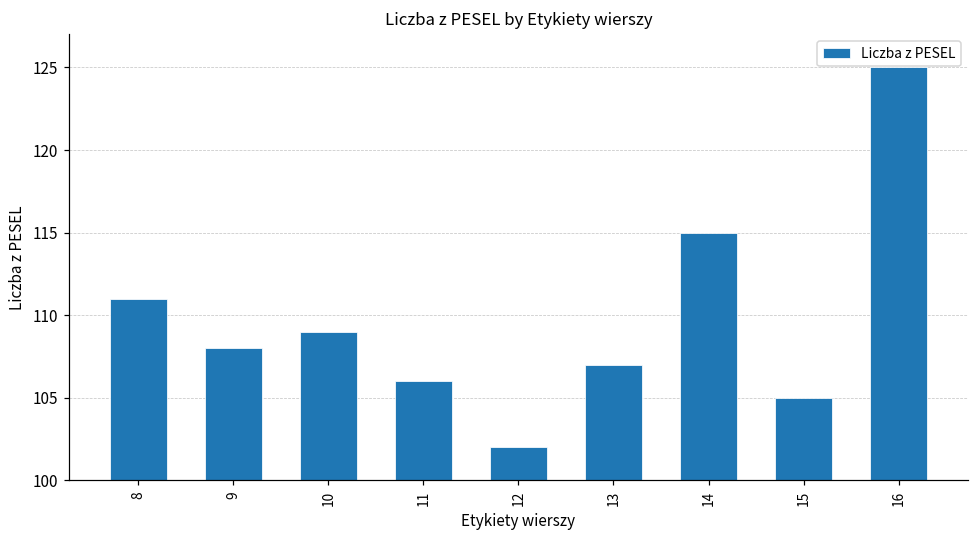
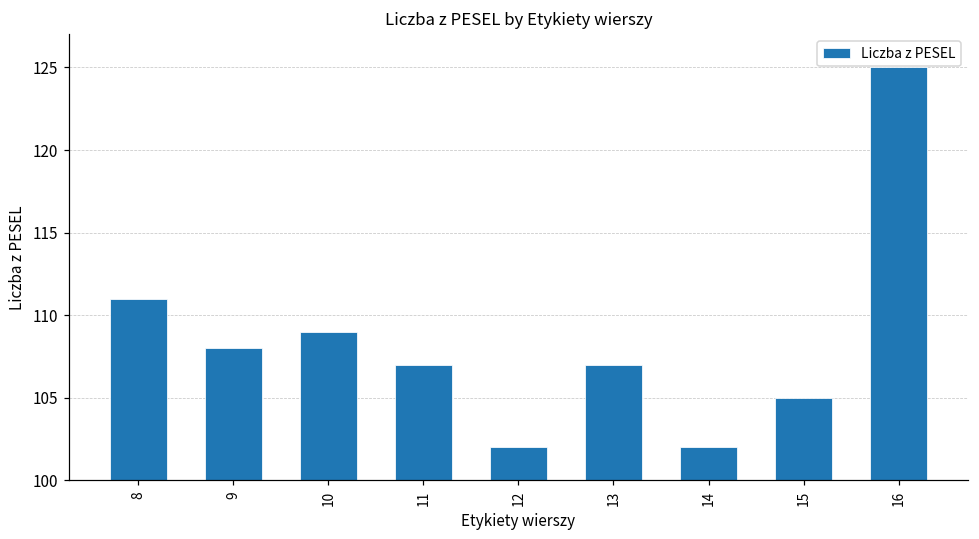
11: 106 -> 107
14: 115 -> 102
